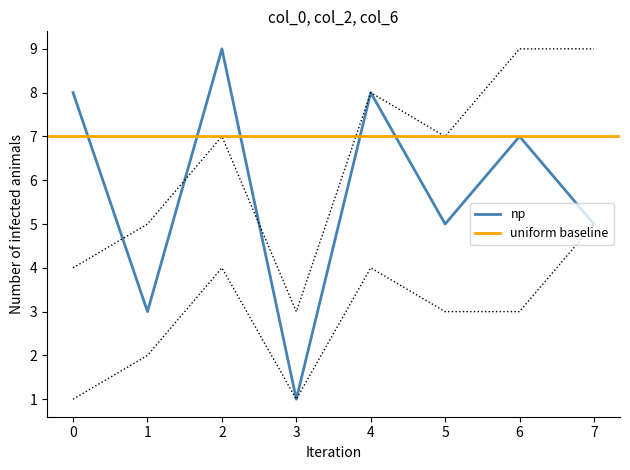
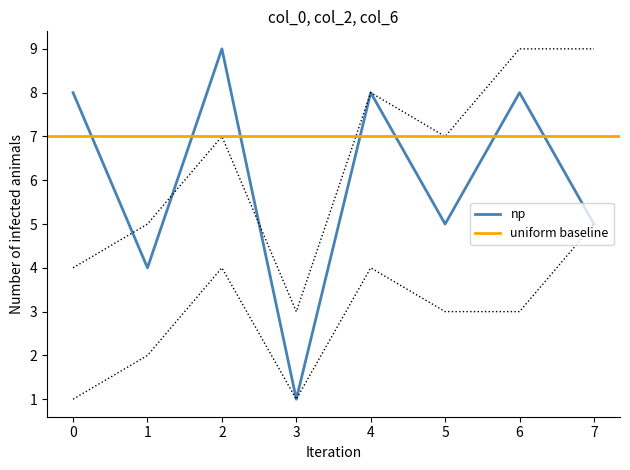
np, 1: 3 -> 4
np, 6: 7 -> 8
